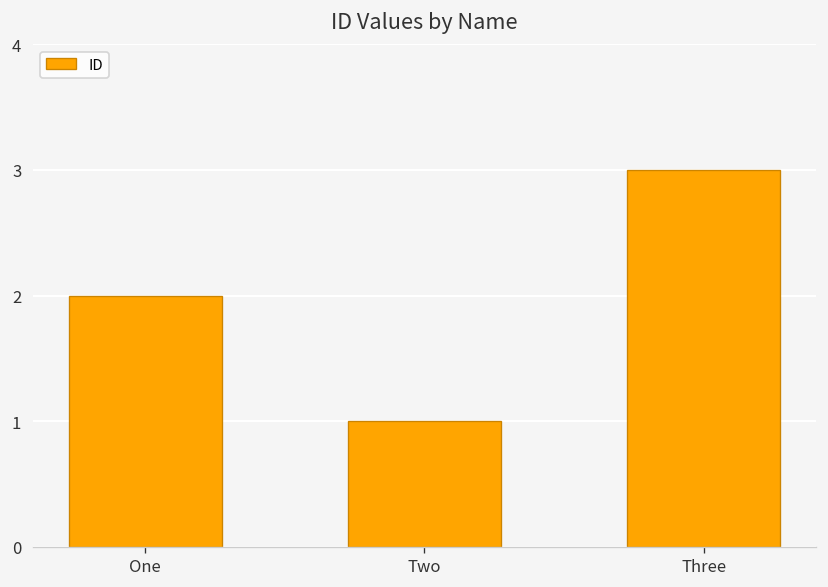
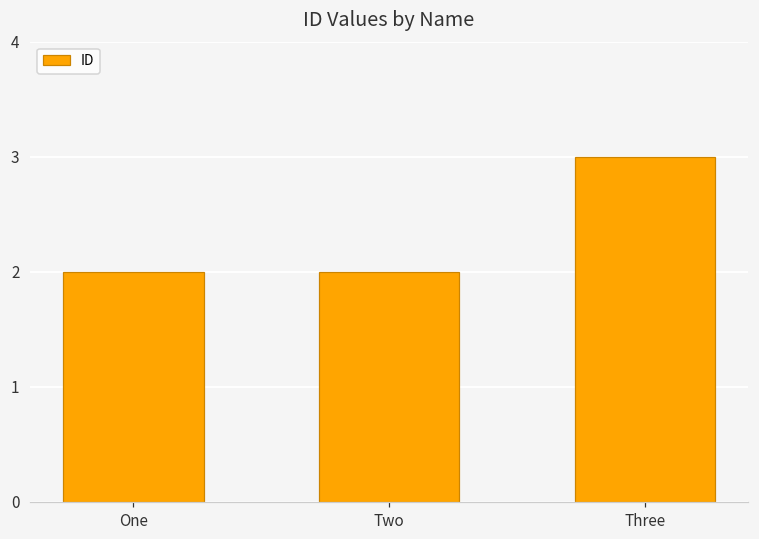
Two: 1 -> 2
